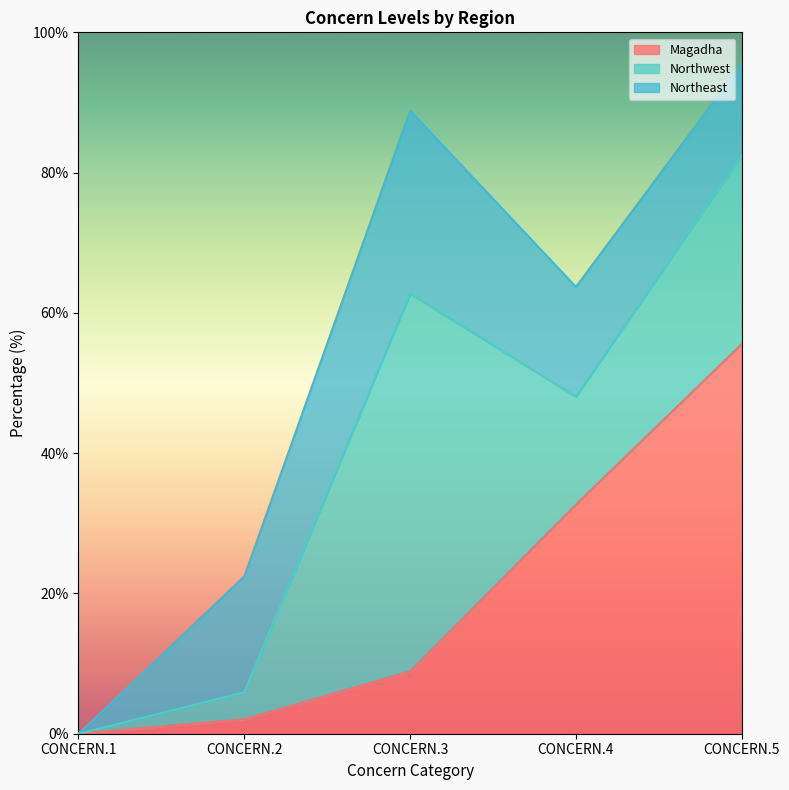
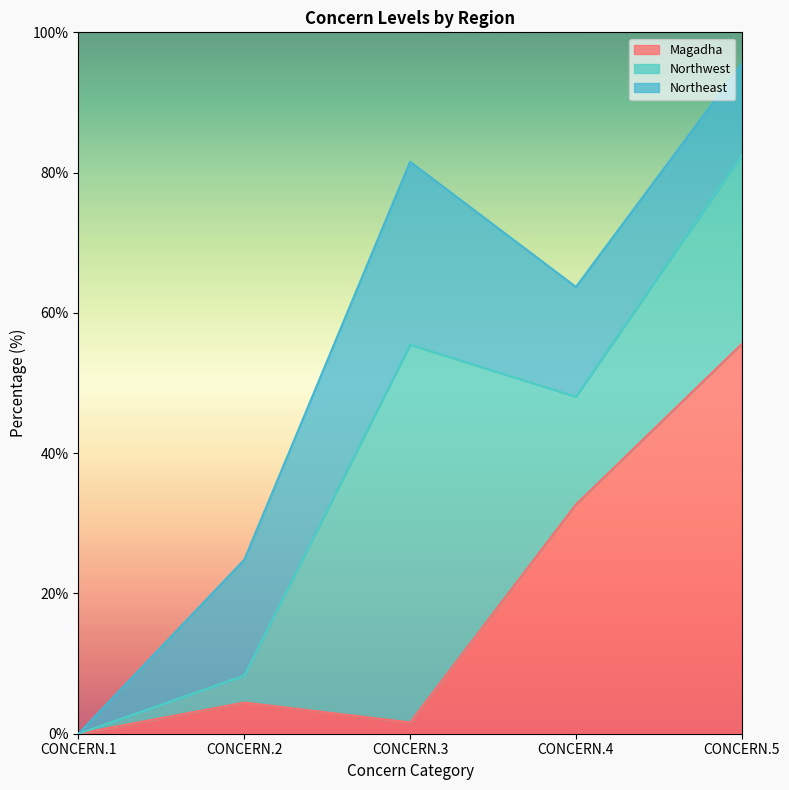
Magadha, CONCERN.2: 2% -> 4%
Magadha, CONCERN.3: 9% -> 2%
